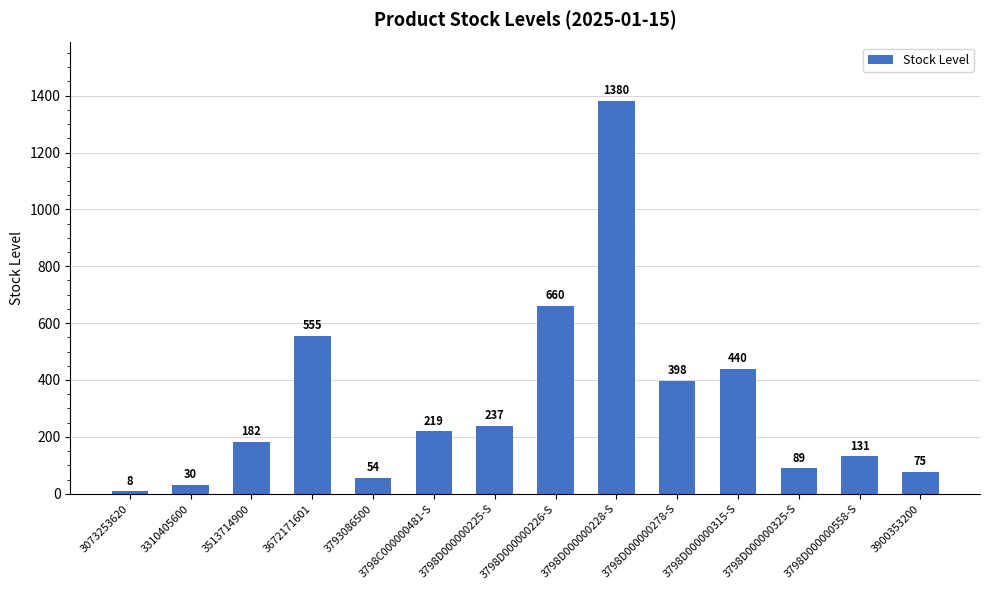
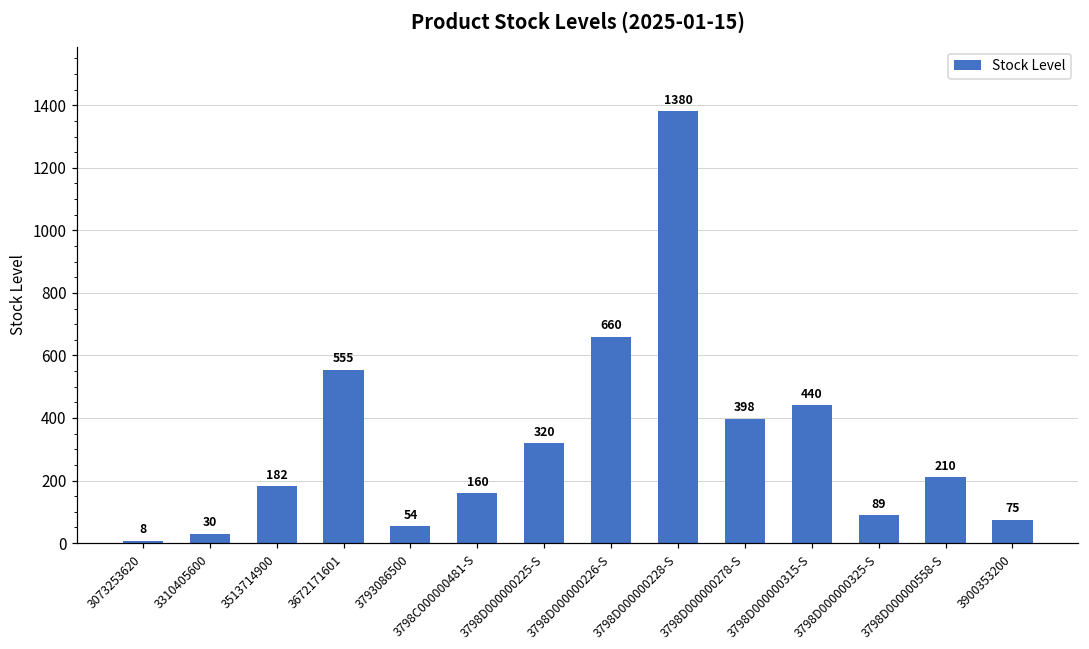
3798C000000481-S: 219 -> 160
3798D000000225-S: 237 -> 320
3798D000000558-S: 131 -> 210
